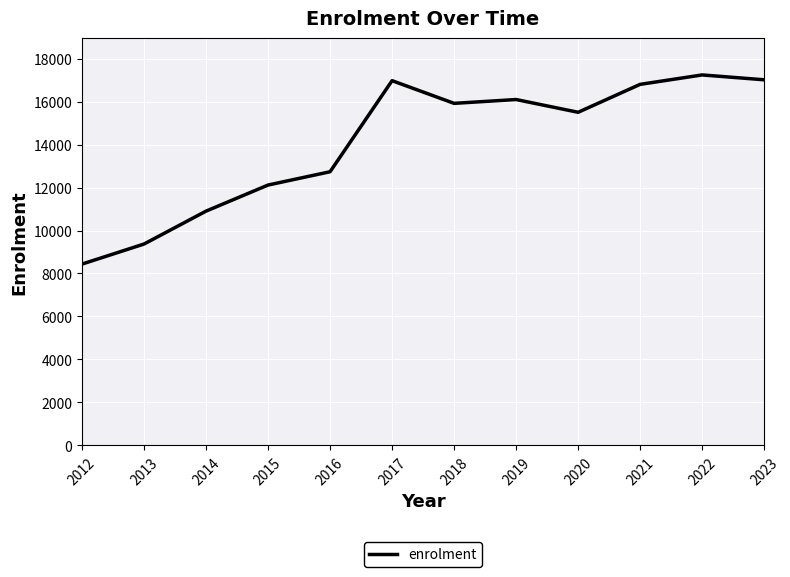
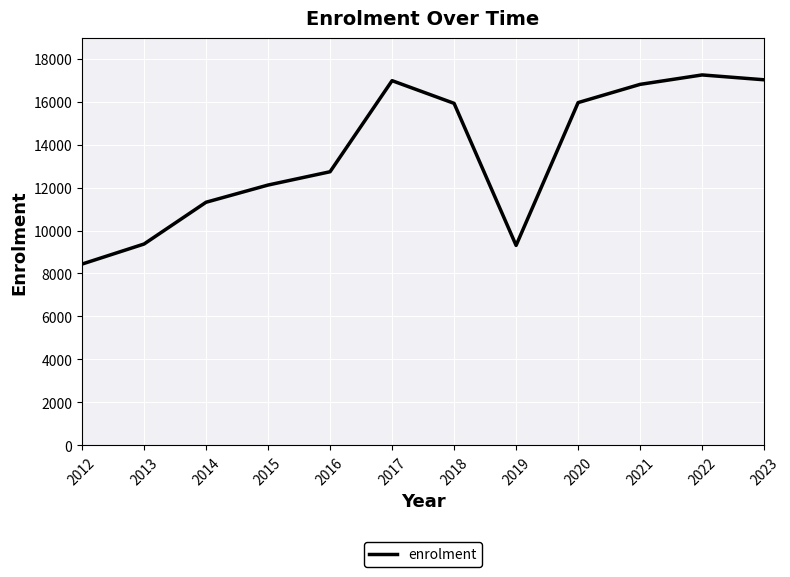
2014: 10900 -> 11300
2019: 16100 -> 9300
2020: 15500 -> 16000
